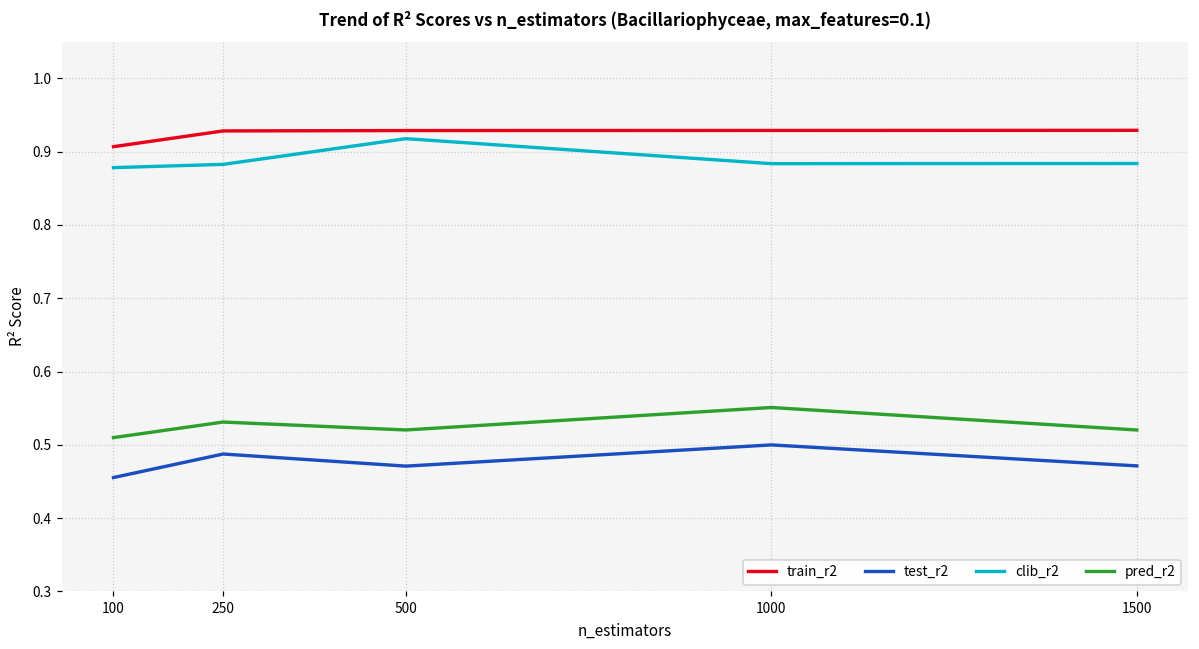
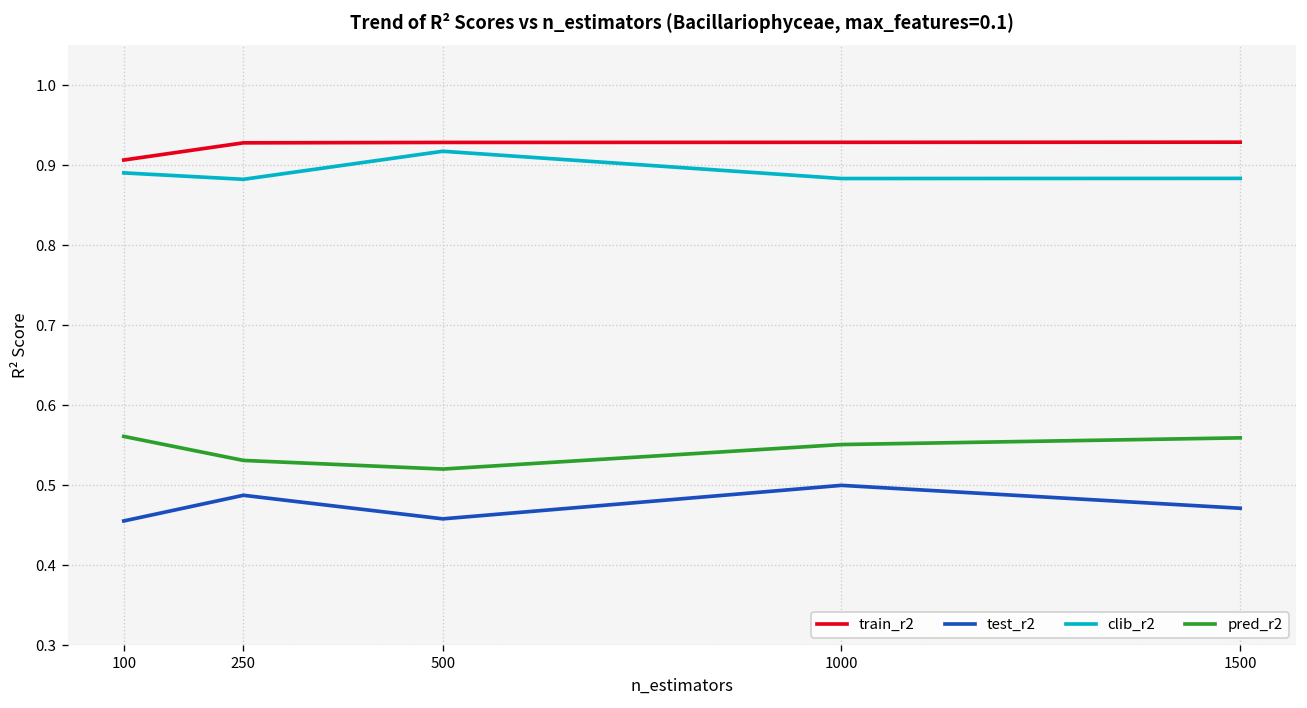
clib_r2, 100: 0.88 -> 0.89
pred_r2, 100: 0.51 -> 0.56
test_r2, 500: 0.47 -> 0.46
pred_r2, 1500: 0.52 -> 0.56
